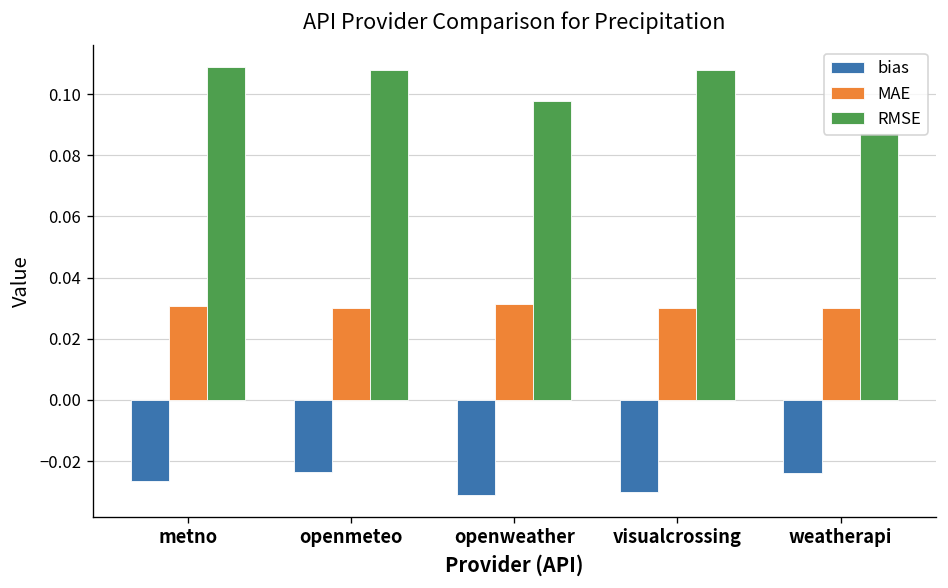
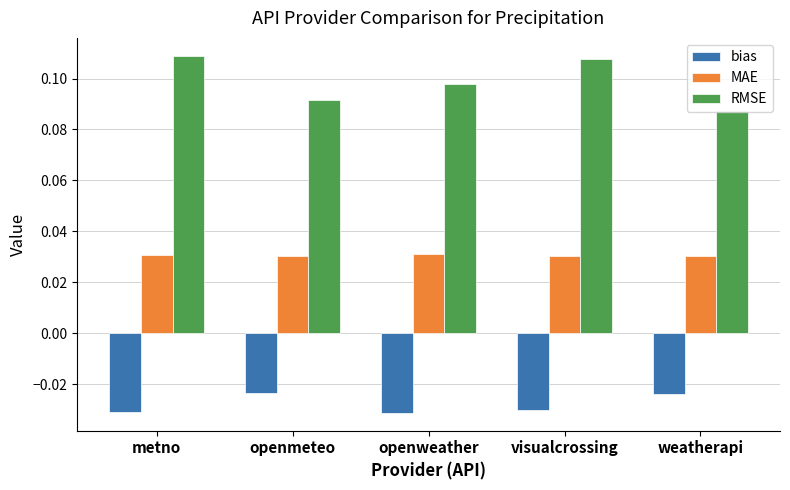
bias, metno: -0.026 -> -0.031
RMSE, openmeteo: 0.108 -> 0.092
